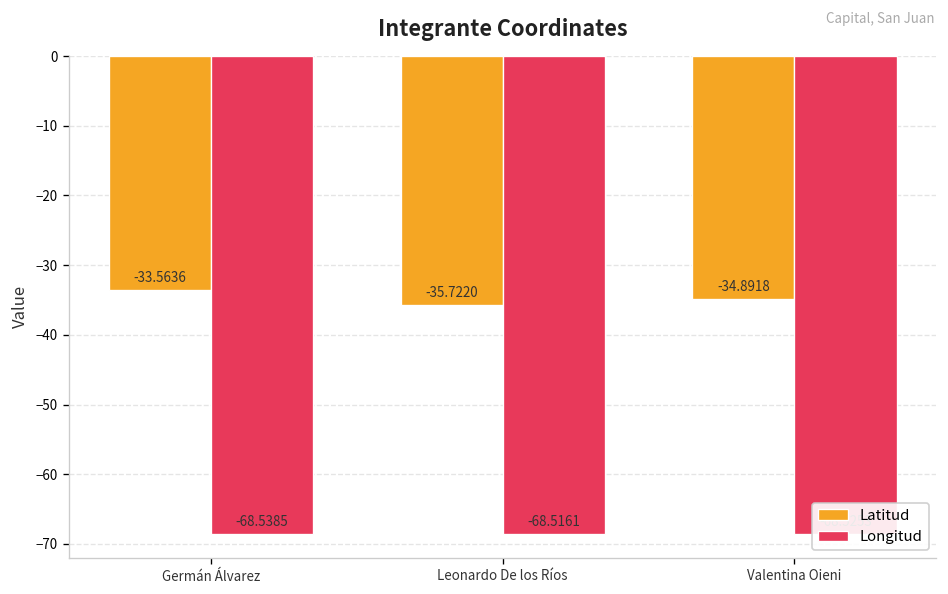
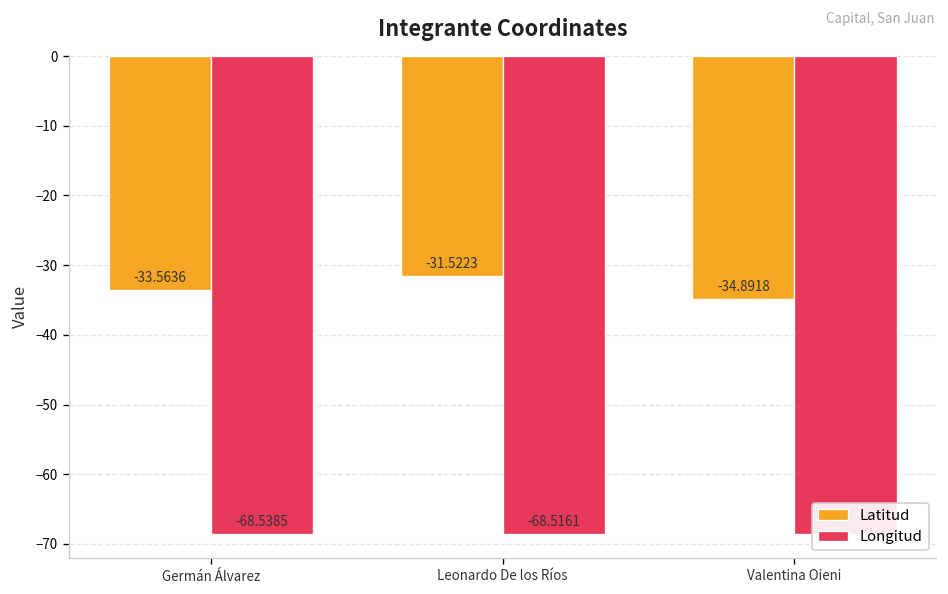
Latitud, Leonardo De los Ríos: -35.7220 -> -31.5223
